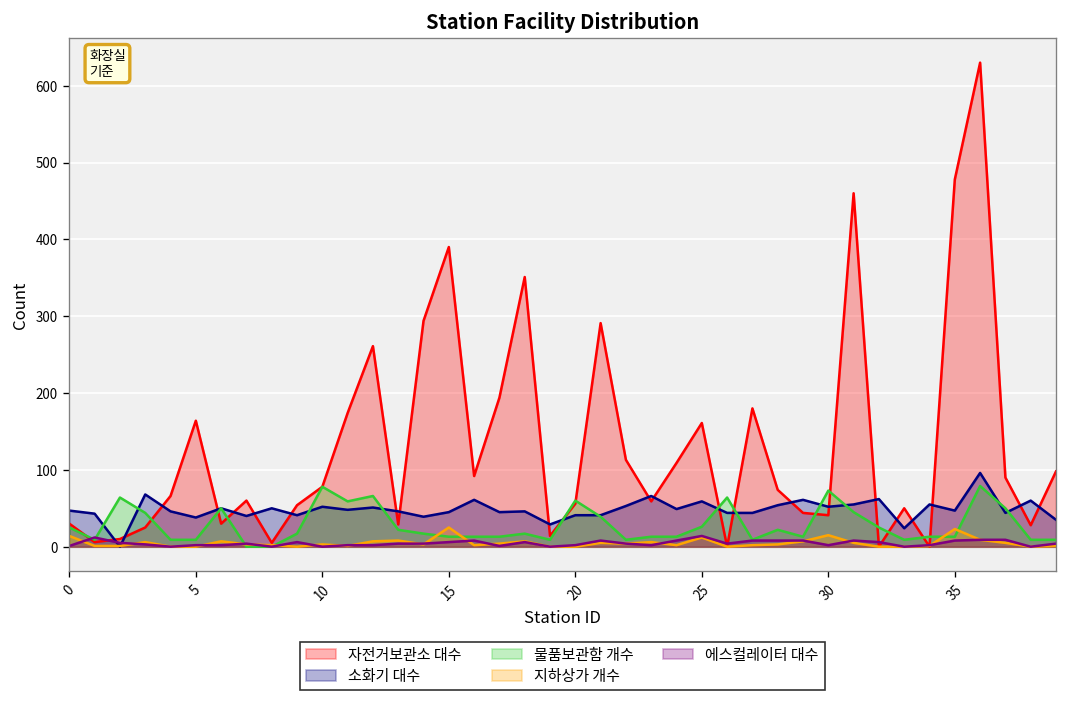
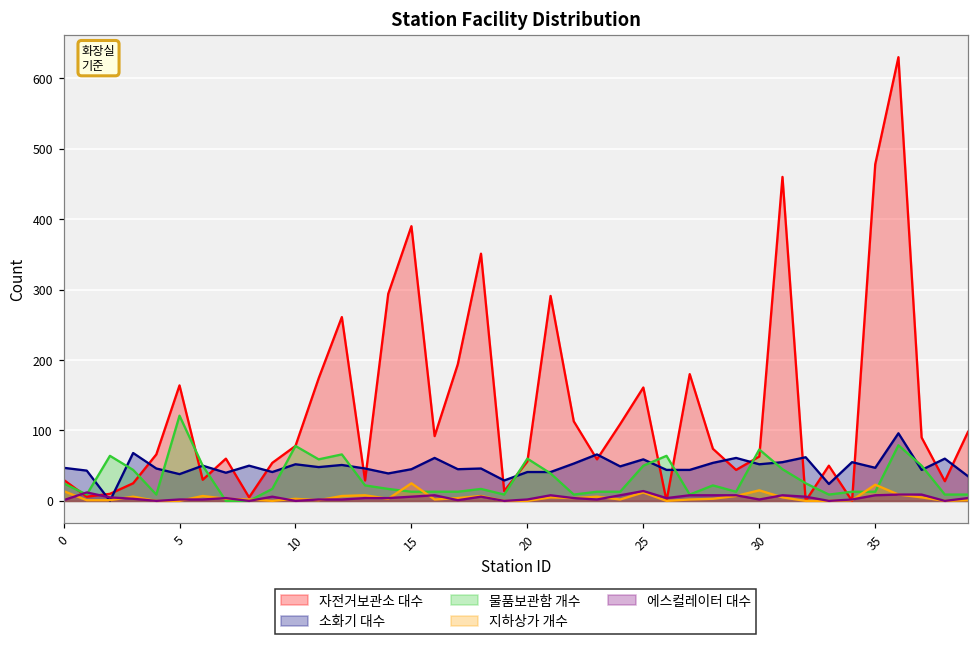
물품보관함 개수, 5: 10 -> 120
물품보관함 개수, 25: 30 -> 50
자전거보관소 대수, 30: 40 -> 60
